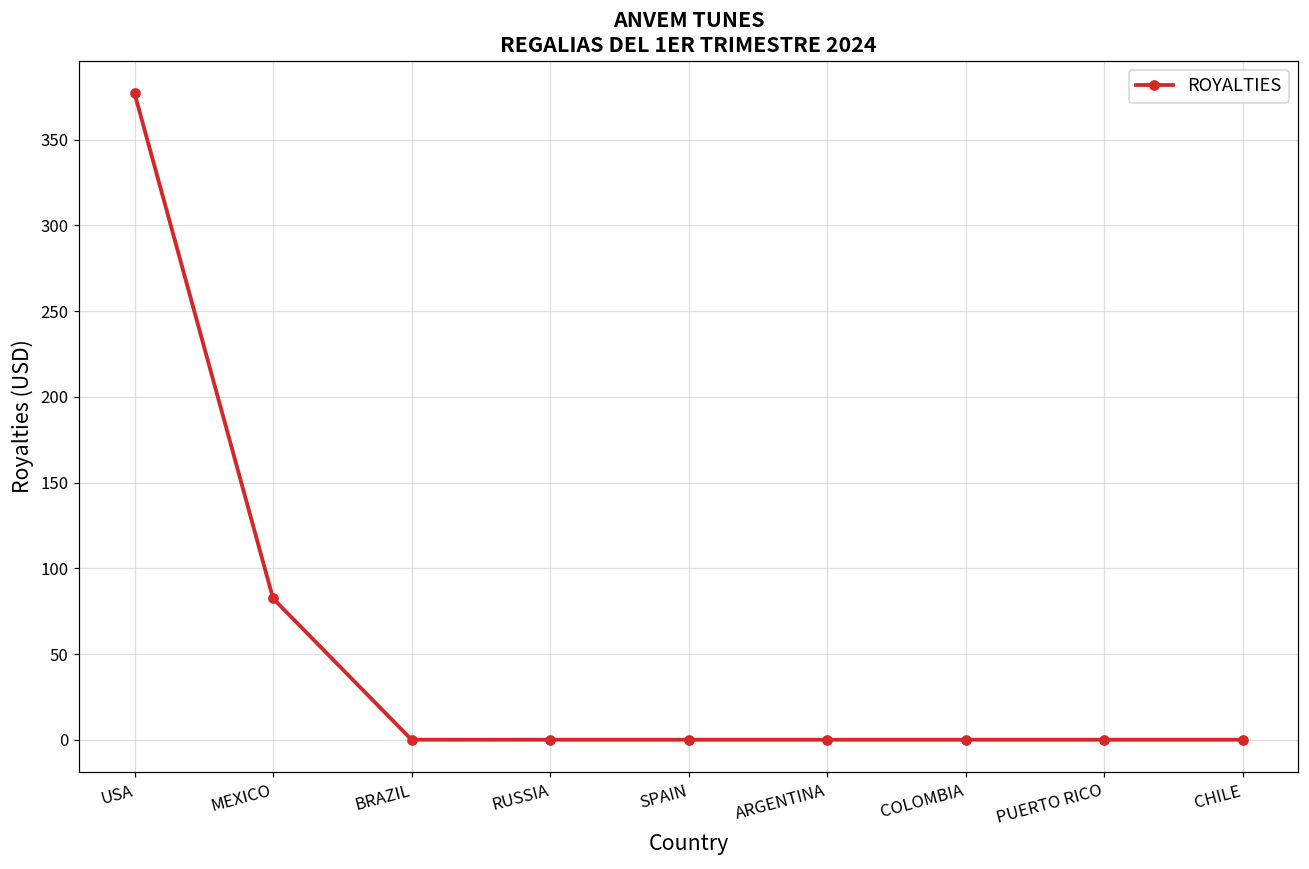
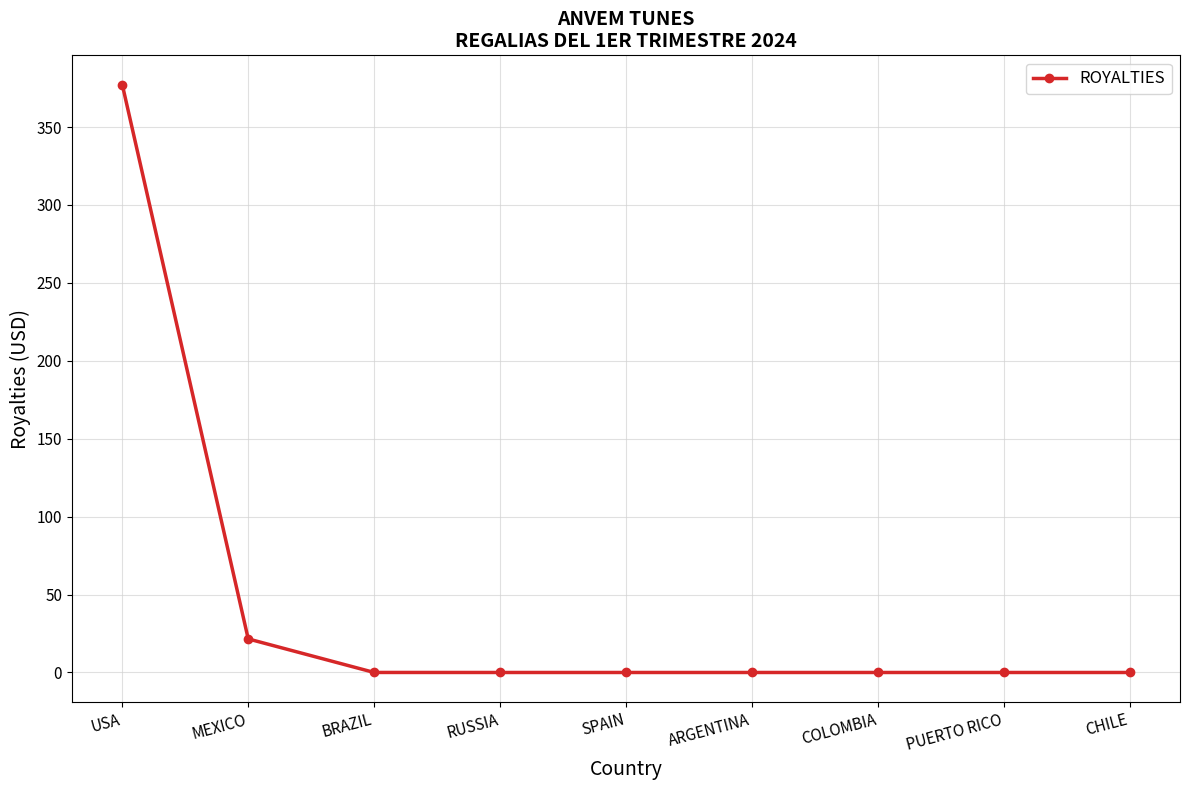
MEXICO: 82 -> 22
